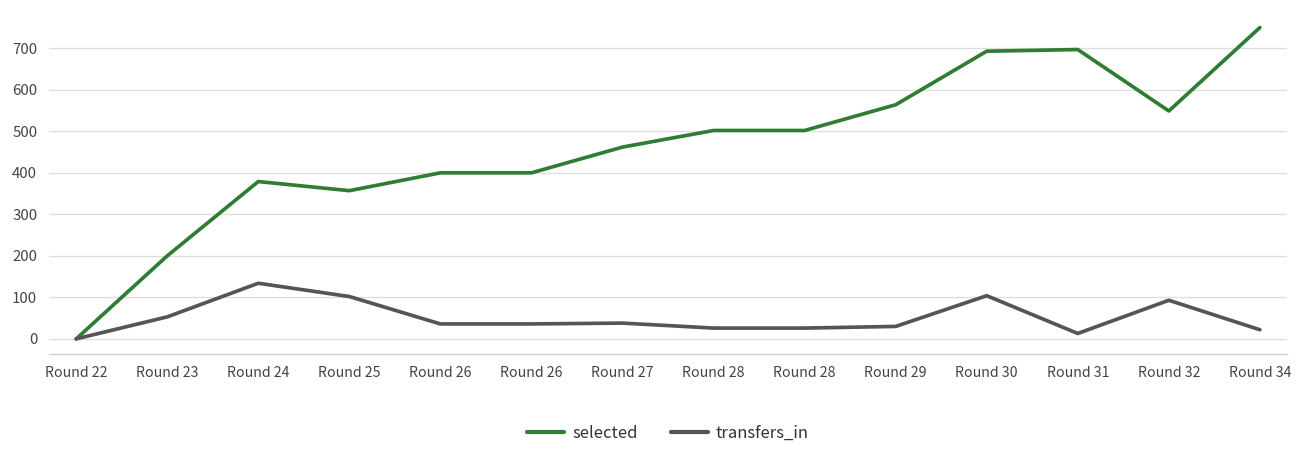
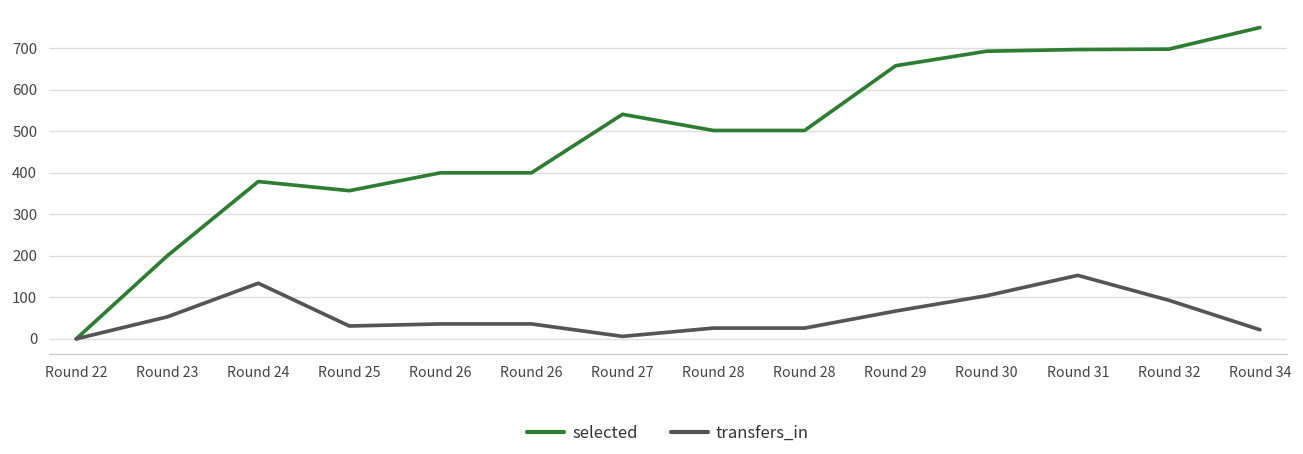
transfers_in, Round 25: 100 -> 30
selected, Round 27: 460 -> 540
transfers_in, Round 27: 40 -> 10
selected, Round 29: 560 -> 660
transfers_in, Round 29: 30 -> 70
transfers_in, Round 31: 10 -> 150
selected, Round 32: 550 -> 700
